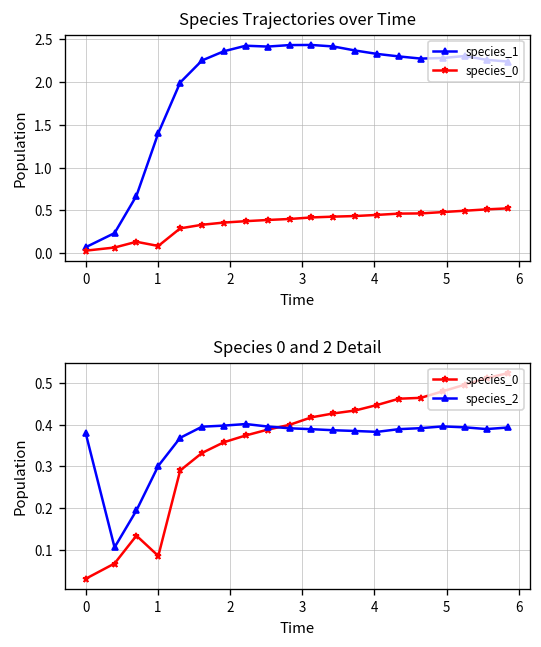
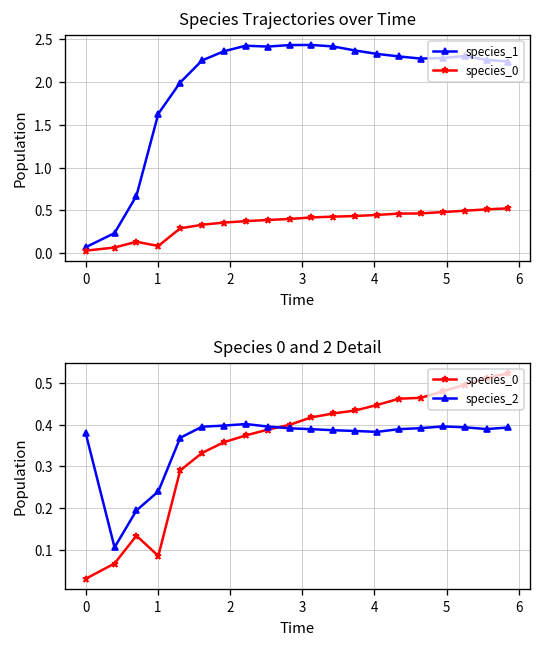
Species Trajectories over Time, species_1, 1: 1.4 -> 1.6
Species 0 and 2 Detail, species_2, 1: 0.30 -> 0.24
